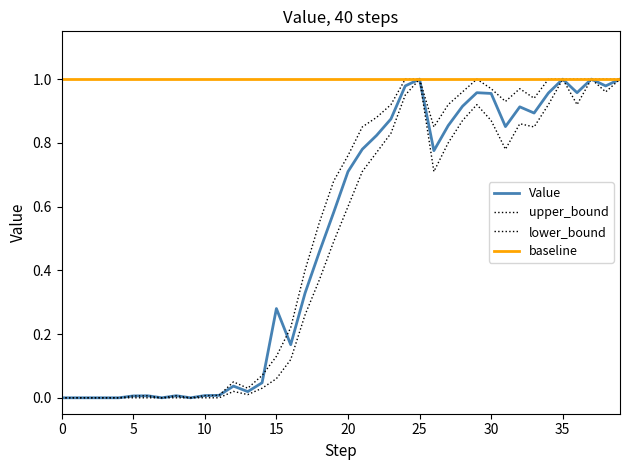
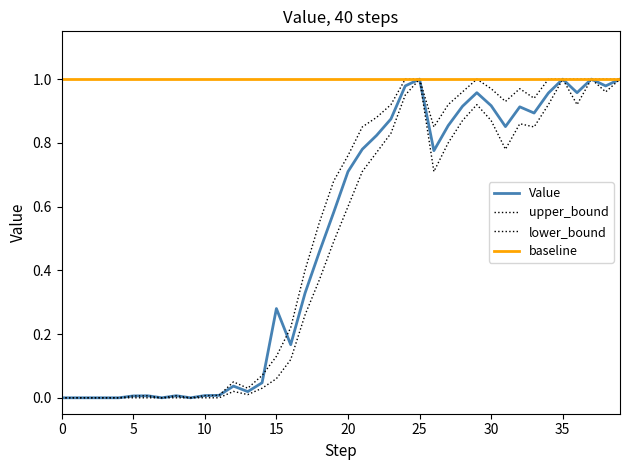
Value, 30: 0.96 -> 0.92
